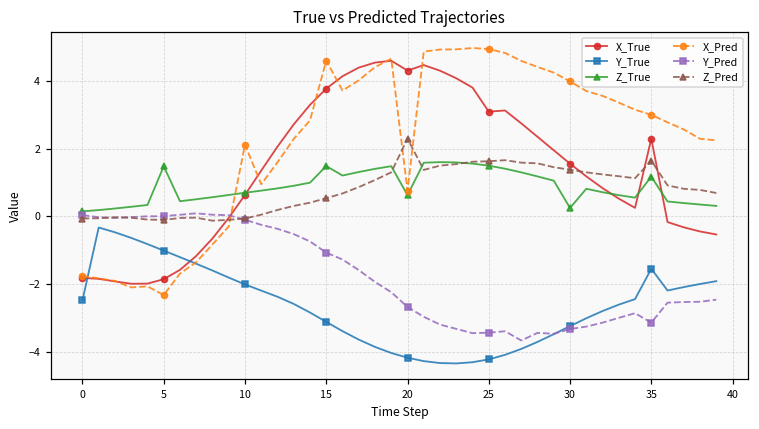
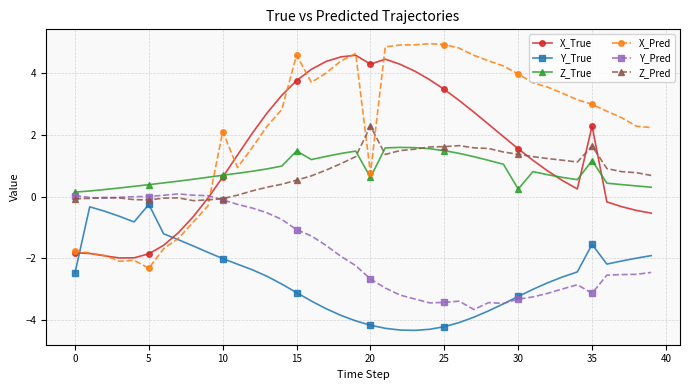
Y_True, 5: -1.0 -> -0.3
Z_True, 5: 1.5 -> 0.4
X_True, 25: 3.1 -> 3.5
